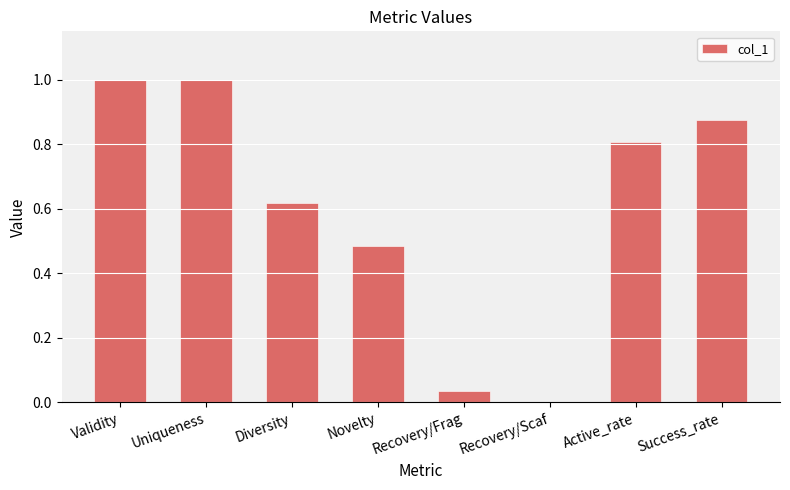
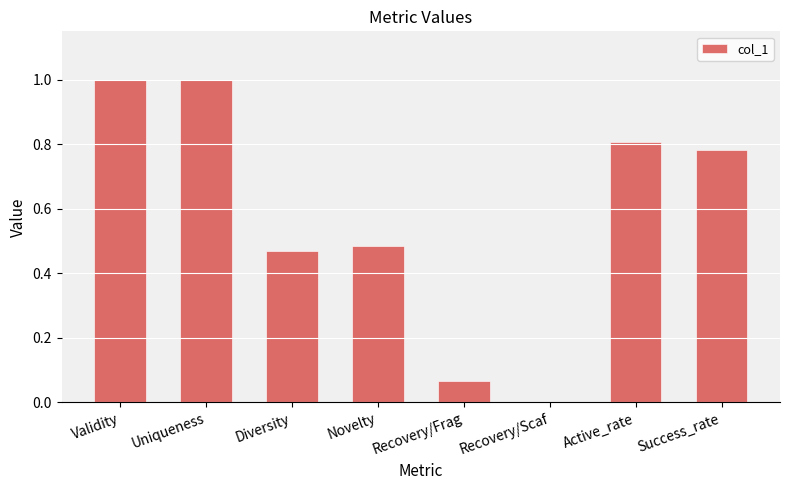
Diversity: 0.62 -> 0.47
Recovery/Frag: 0.03 -> 0.07
Success_rate: 0.88 -> 0.78
